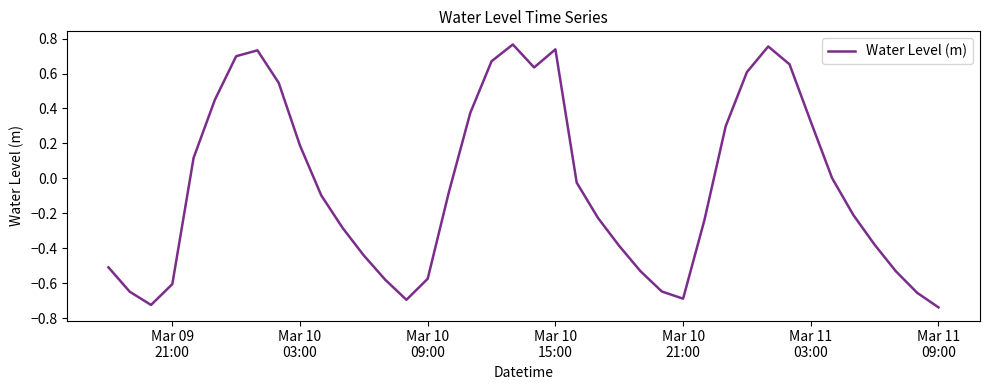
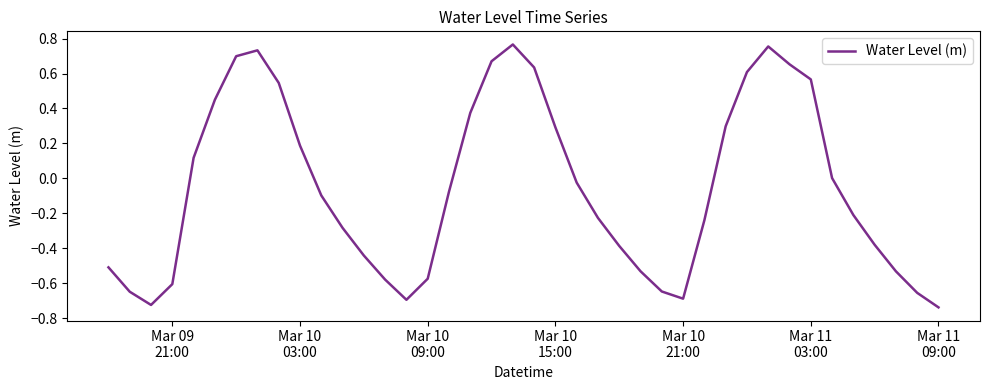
Mar 10 15:00: 0.74 -> 0.29
Mar 11 03:00: 0.32 -> 0.57
